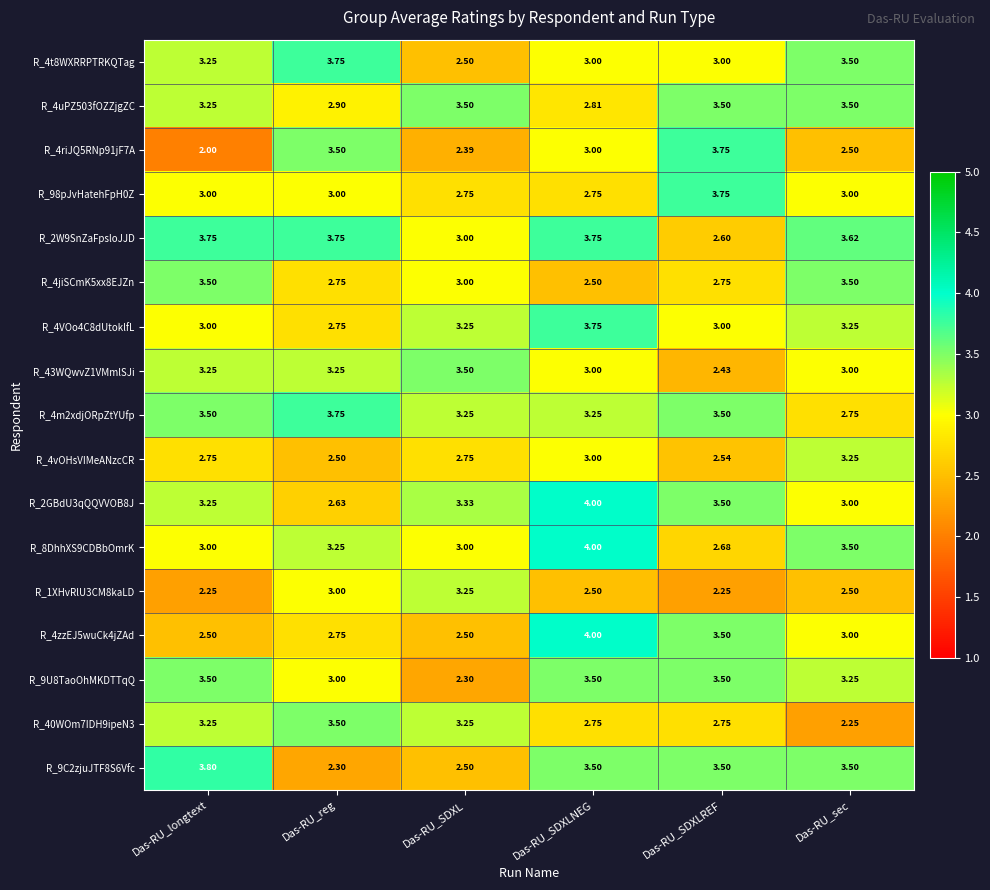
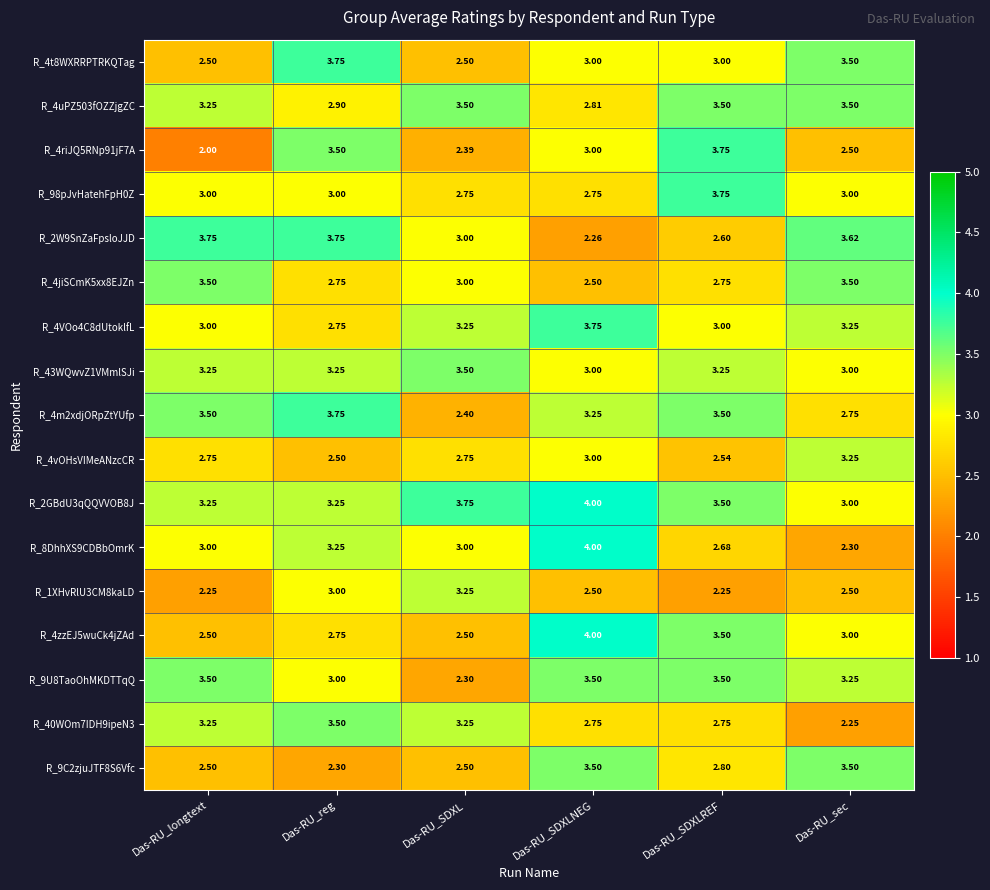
R_4t8WXRRPTRKQTag, Das-RU_longtext: 3.25 -> 2.50
R_2W9SnZaFpsloJJD, Das-RU_SDXLNEG: 3.75 -> 2.26
R_43WQwvZ1VMmlSJi, Das-RU_SDXLREF: 2.43 -> 3.25
R_4m2xdjORpZtYUfp, Das-RU_SDXL: 3.25 -> 2.40
R_2GBdU3qQQVVOB8J, Das-RU_reg: 2.63 -> 3.25
R_2GBdU3qQQVVOB8J, Das-RU_SDXL: 3.33 -> 3.75
R_8DhhXS9CDBbOmrK, Das-RU_sec: 3.50 -> 2.30
R_9C2zjuJTF8S6Vfc, Das-RU_longtext: 3.80 -> 2.50
R_9C2zjuJTF8S6Vfc, Das-RU_SDXLREF: 3.50 -> 2.80
